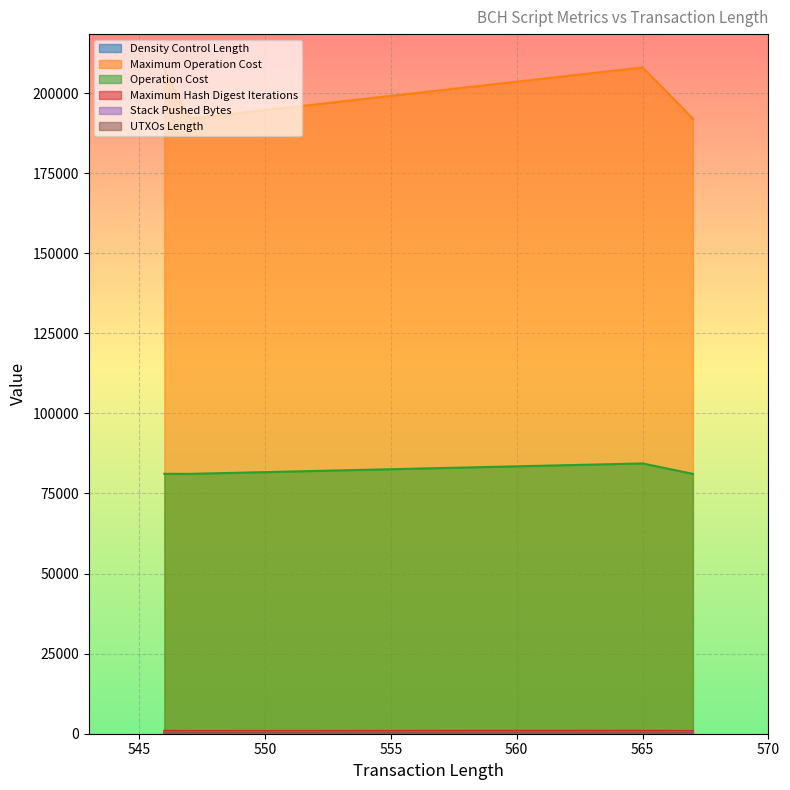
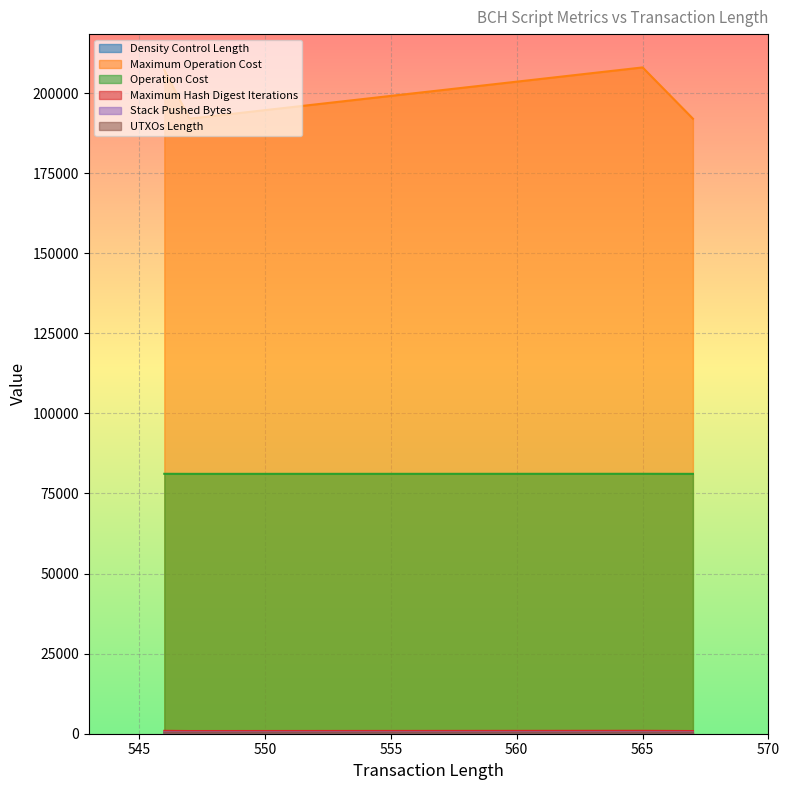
Operation Cost, 565: 84000 -> 81000
